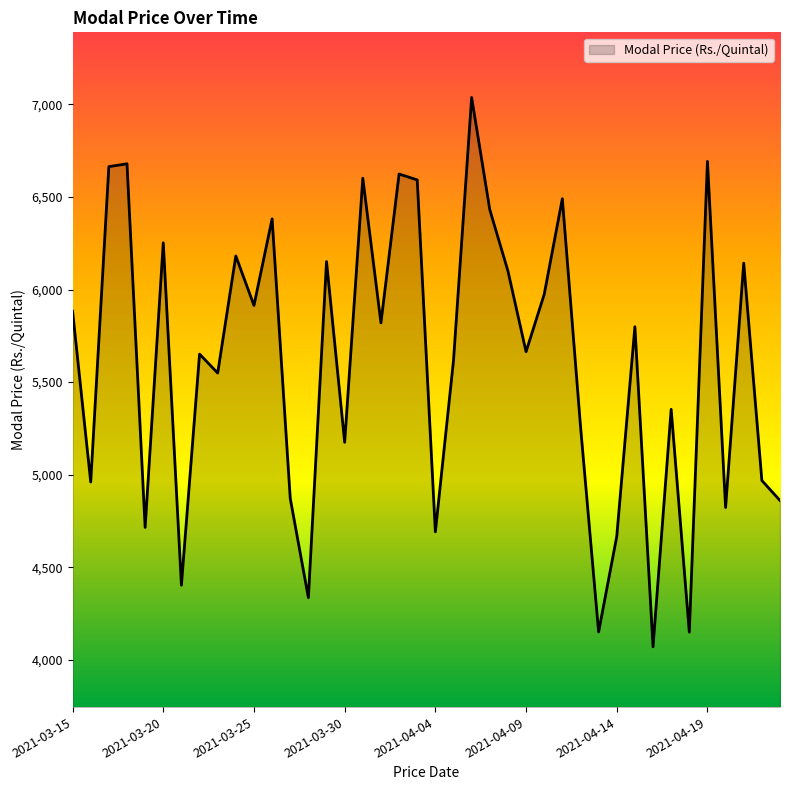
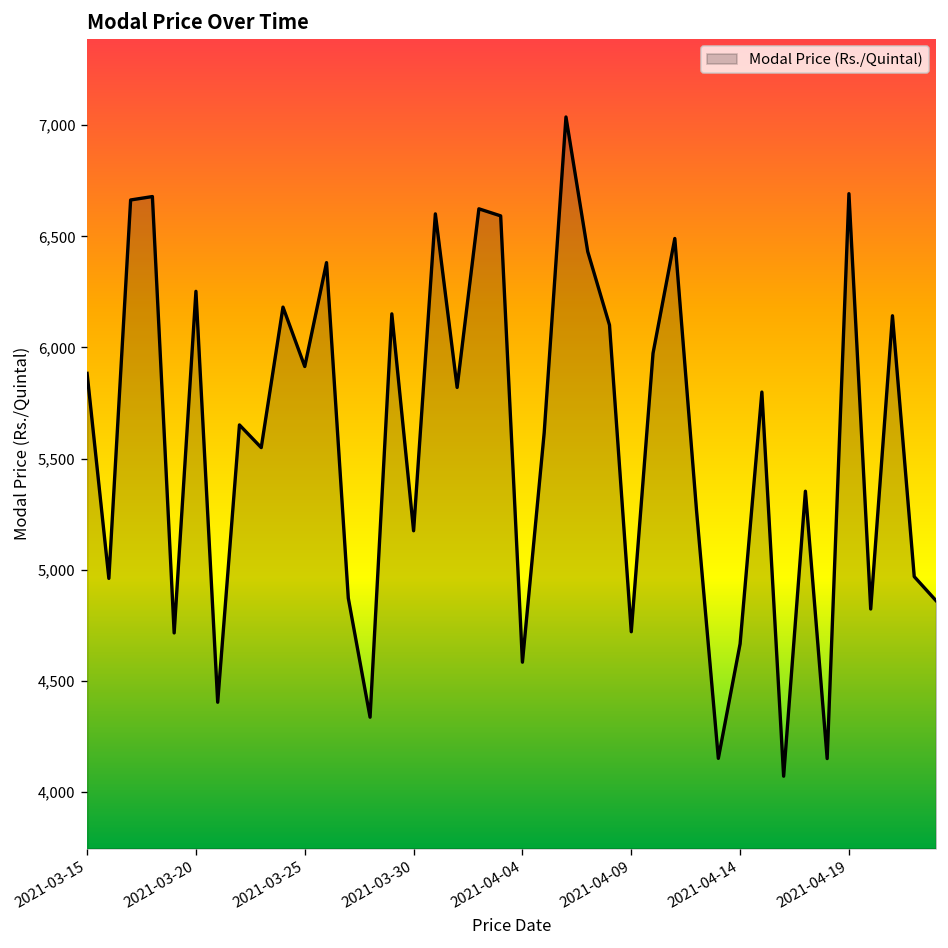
2021-04-04: 4,690 -> 4,580
2021-04-09: 5,660 -> 4,720
